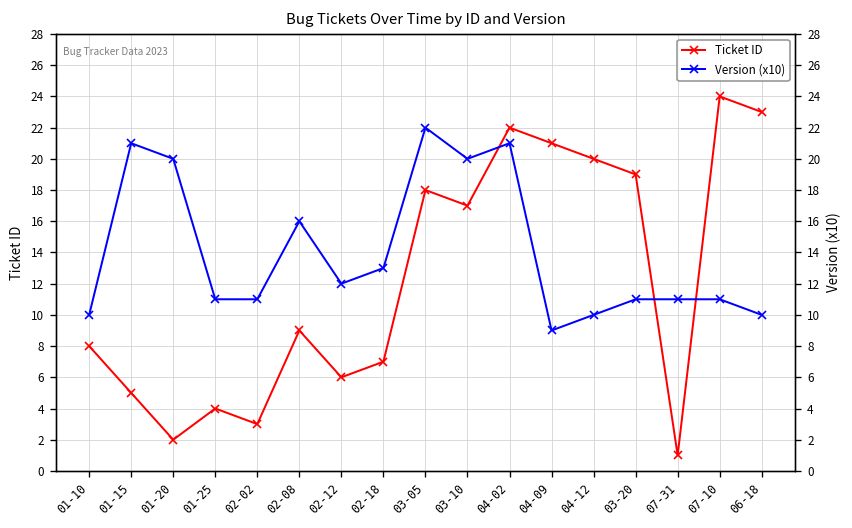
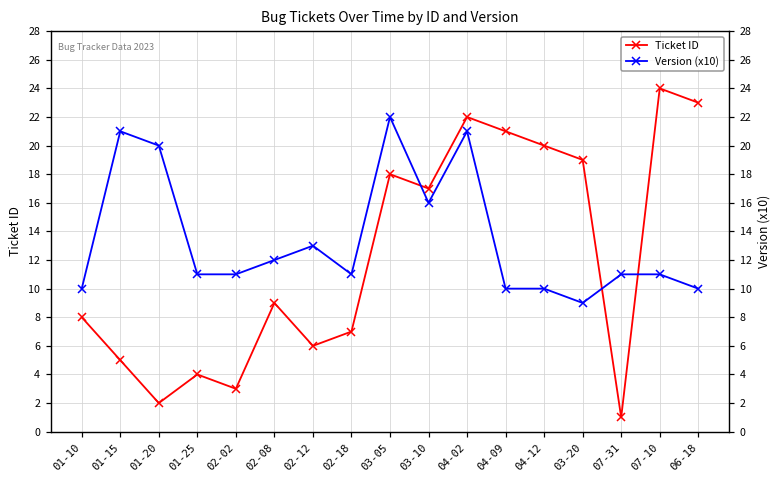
Version (x10), 02-08: 16 -> 12
Version (x10), 02-12: 12 -> 13
Version (x10), 02-18: 13 -> 11
Version (x10), 03-10: 20 -> 16
Version (x10), 04-09: 9 -> 10
Version (x10), 03-20: 11 -> 9
